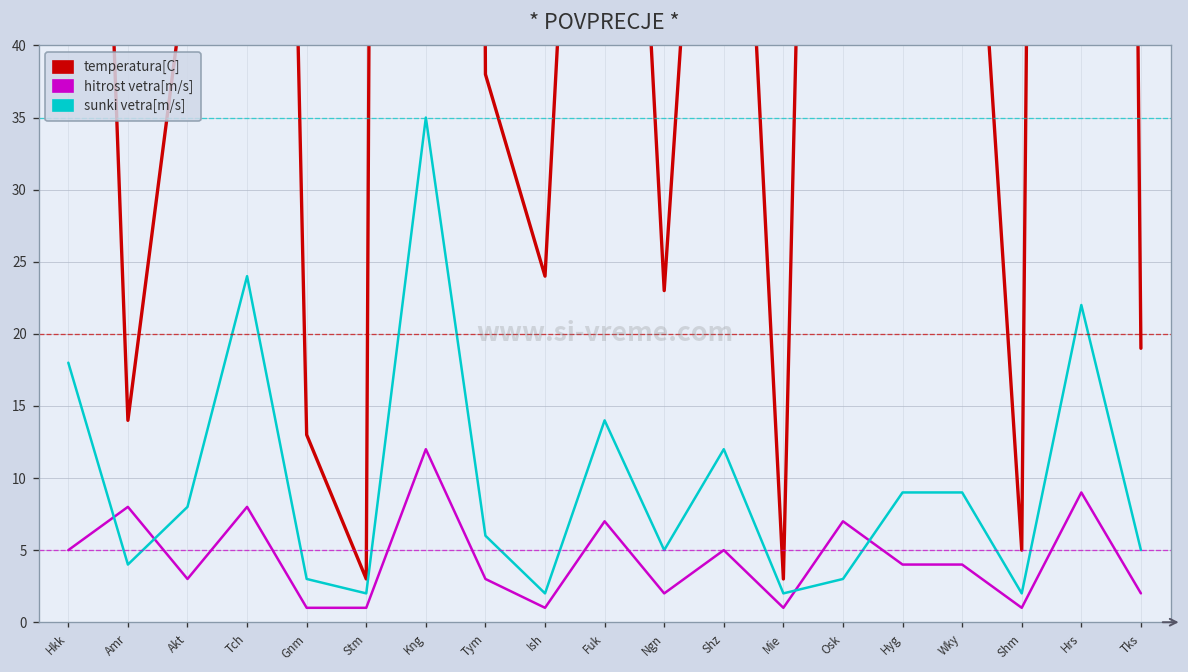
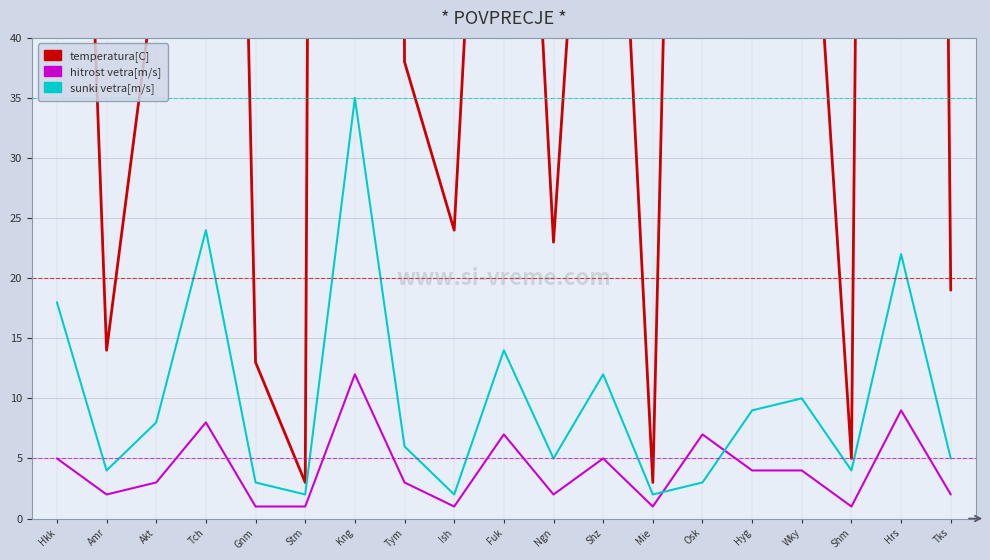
hitrost vetra[m/s], Amr: 8 -> 2
sunki vetra[m/s], Wky: 9 -> 10
sunki vetra[m/s], Shm: 2 -> 4
